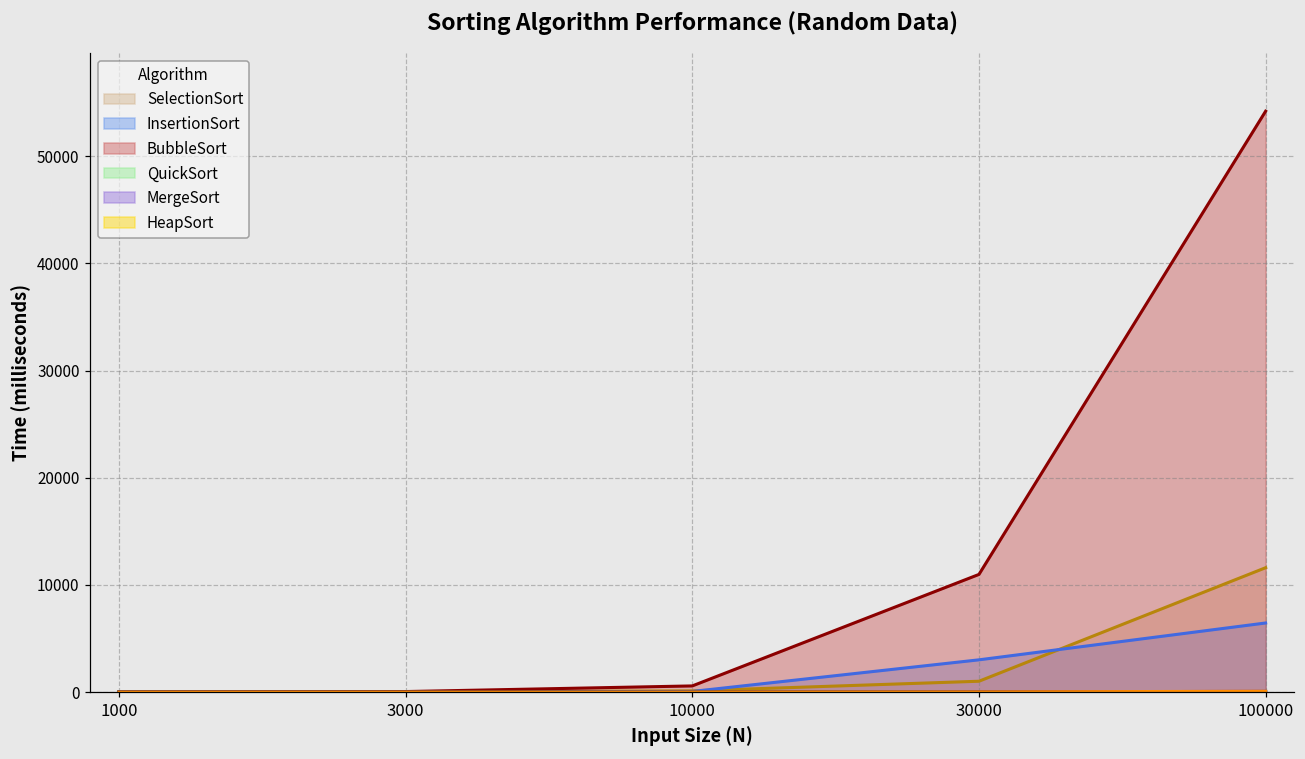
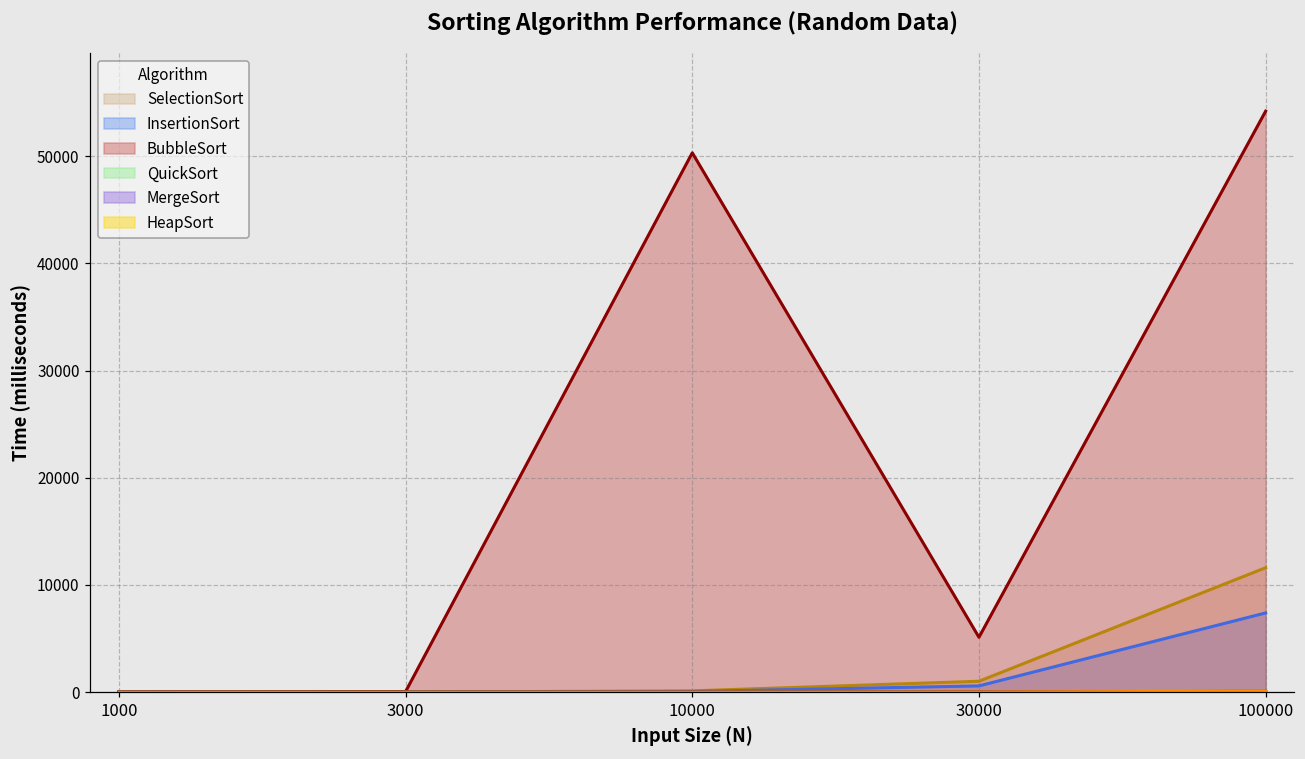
BubbleSort, 10000: 1000 -> 50000
InsertionSort, 30000: 3000 -> 1000
BubbleSort, 30000: 11000 -> 5000
InsertionSort, 100000: 6000 -> 7000
